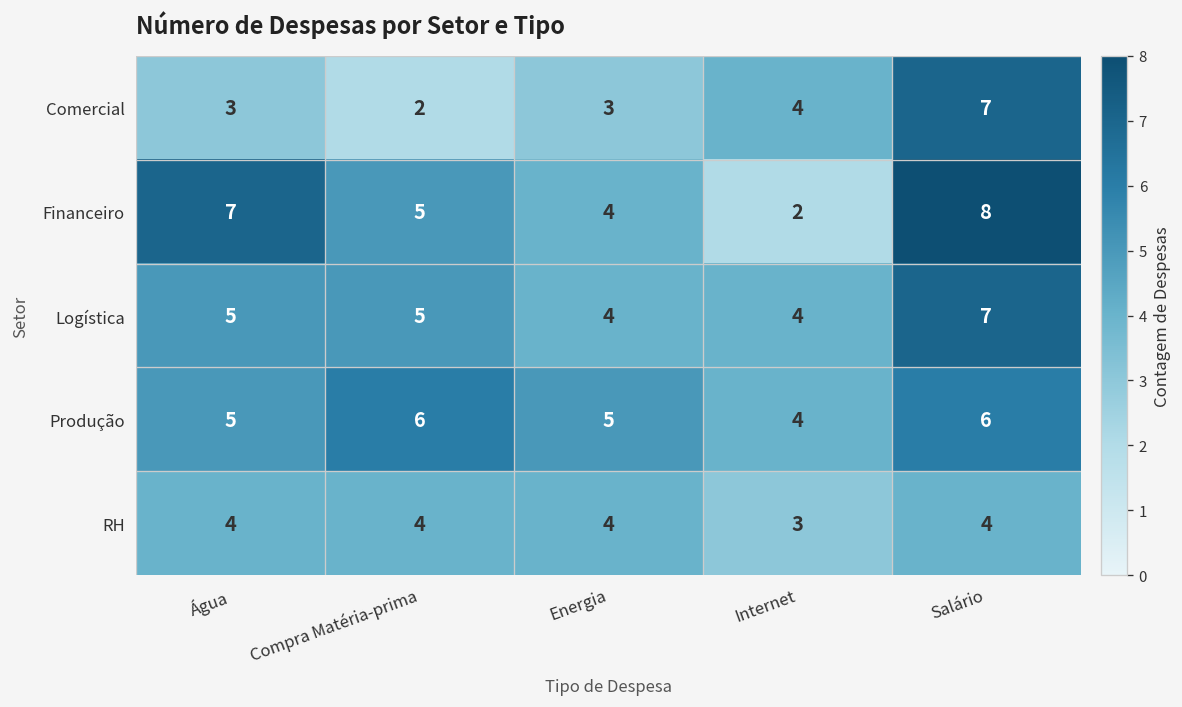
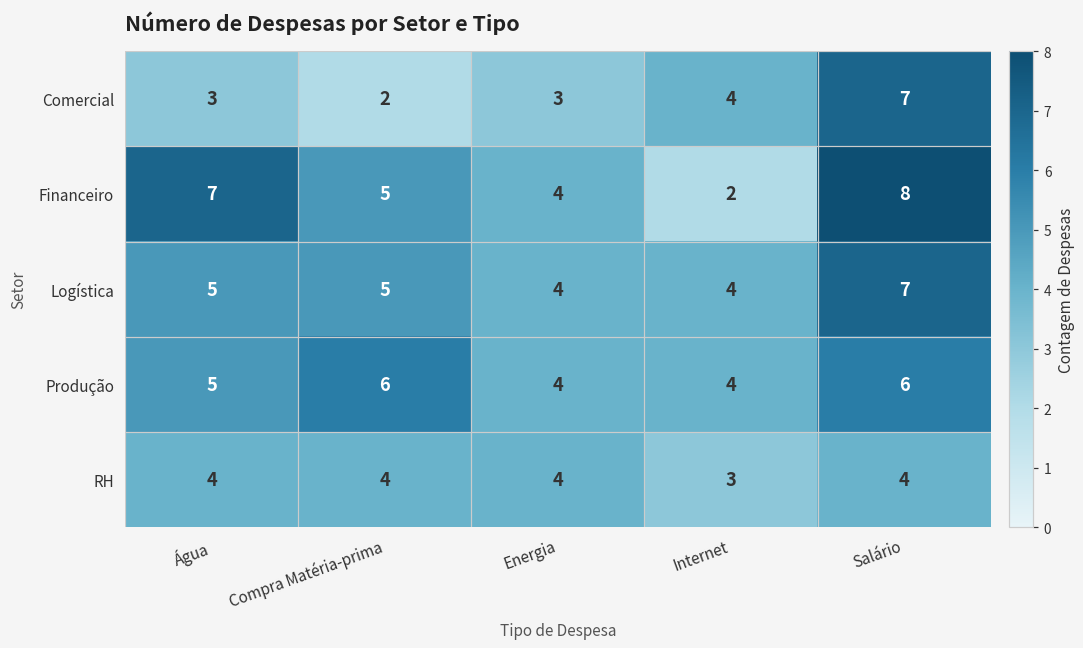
Produção, Energia: 5 -> 4
